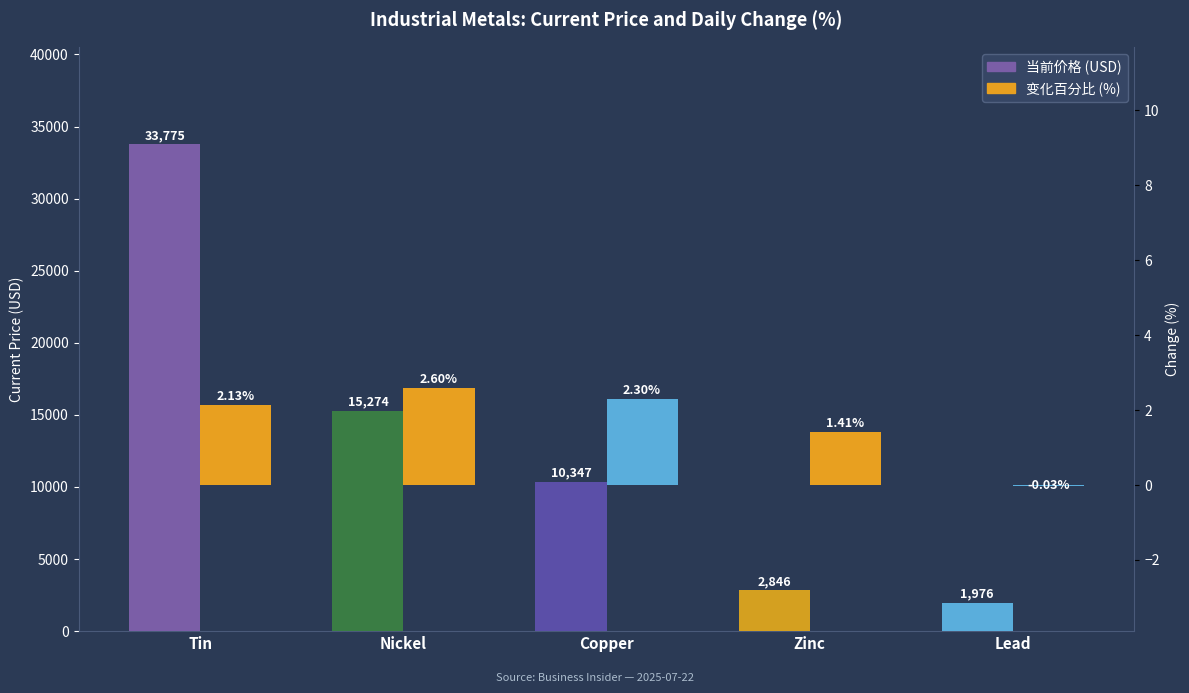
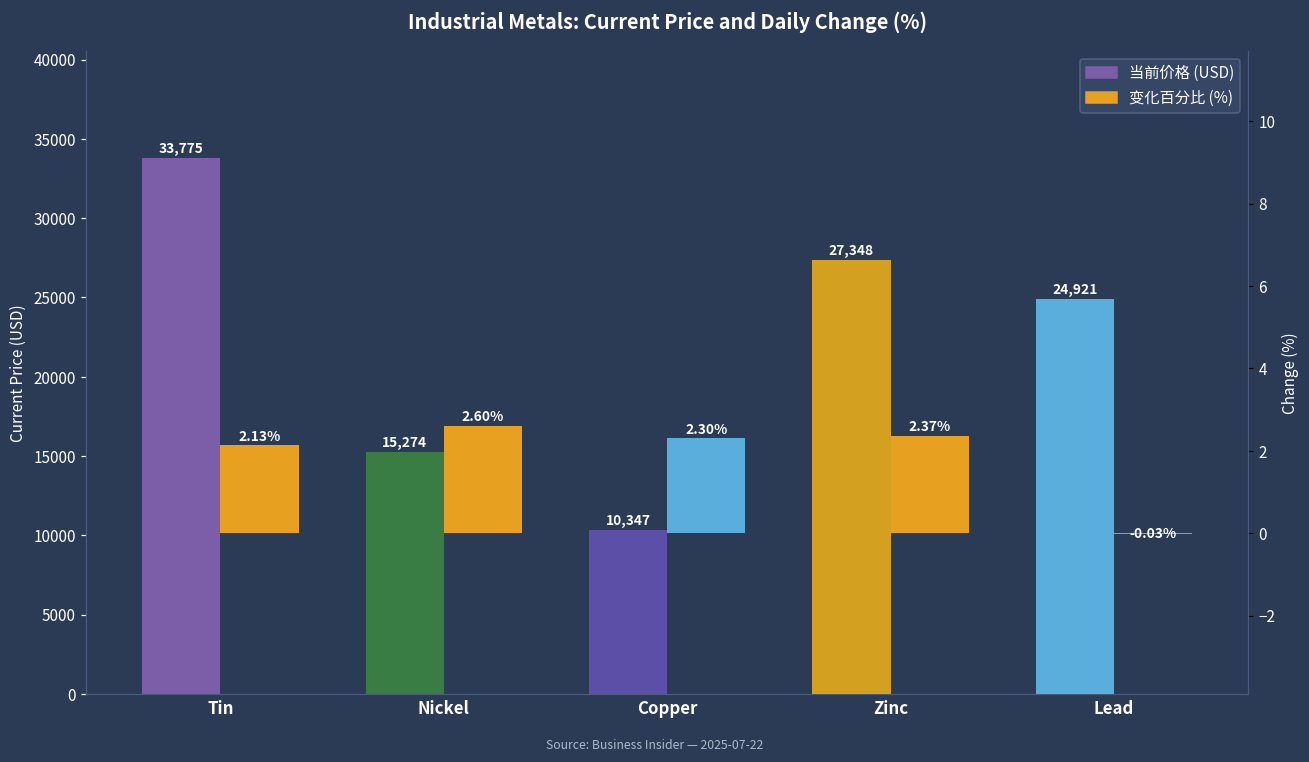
当前价格 (USD), Zinc: 2,846 -> 27,348
当前价格 (USD), Lead: 1,976 -> 24,921
变化百分比 (%), Zinc: 1.41% -> 2.37%
